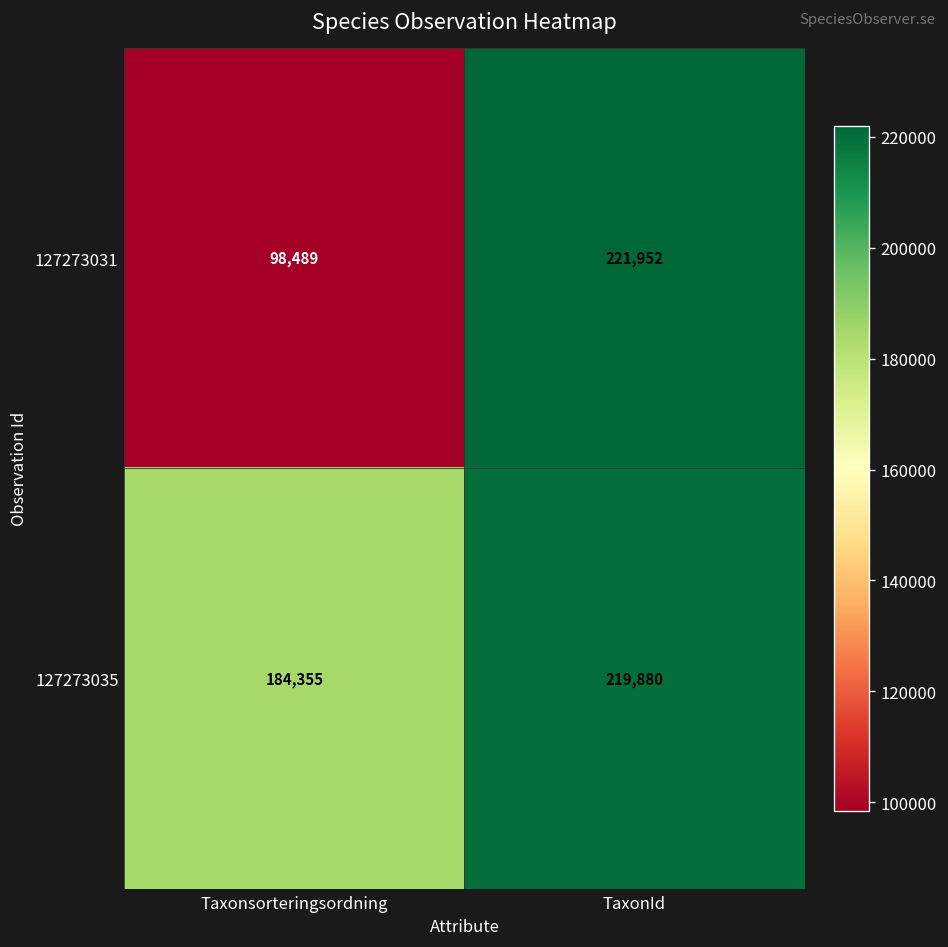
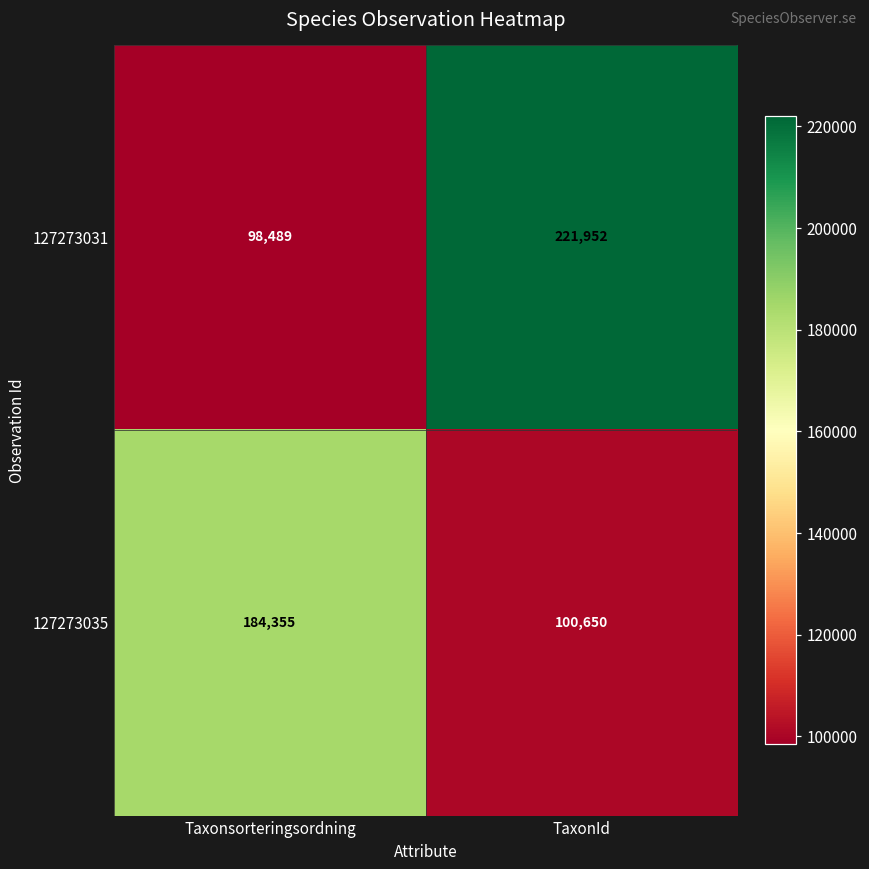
127273035, TaxonId: 219,880 -> 100,650
